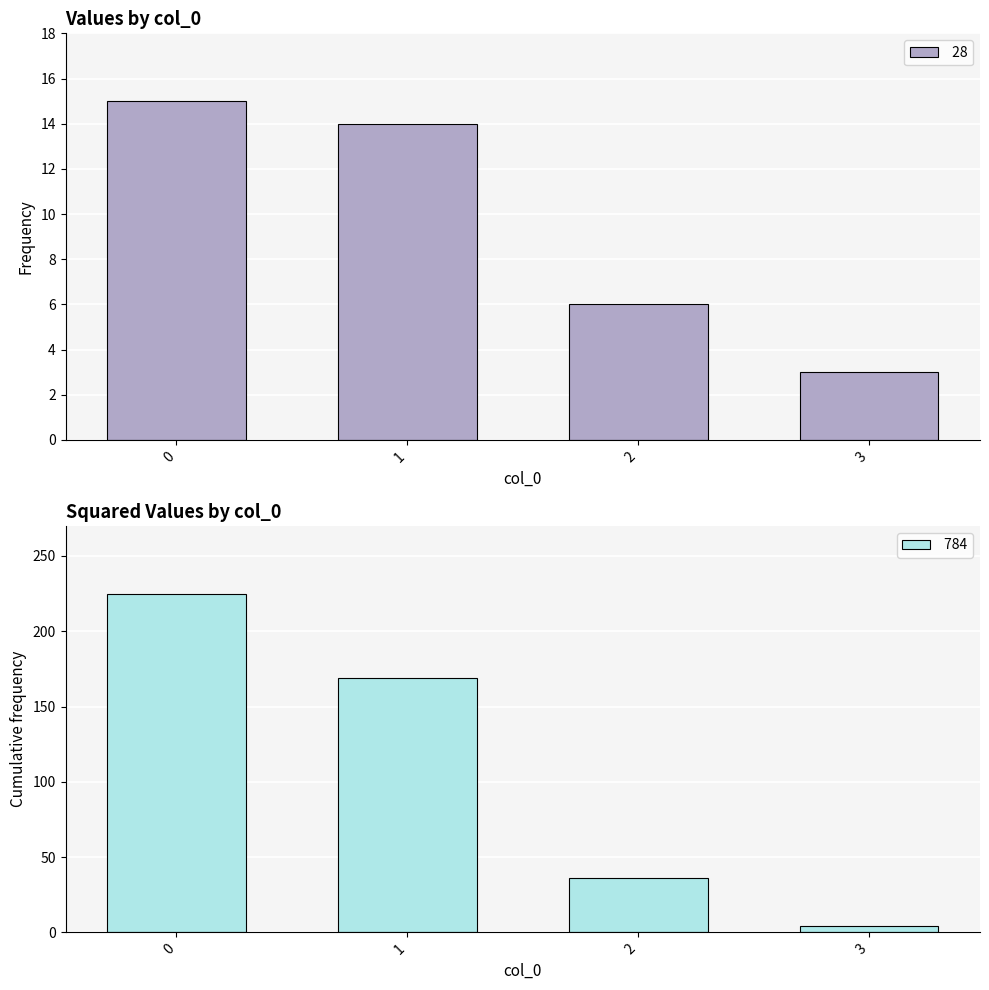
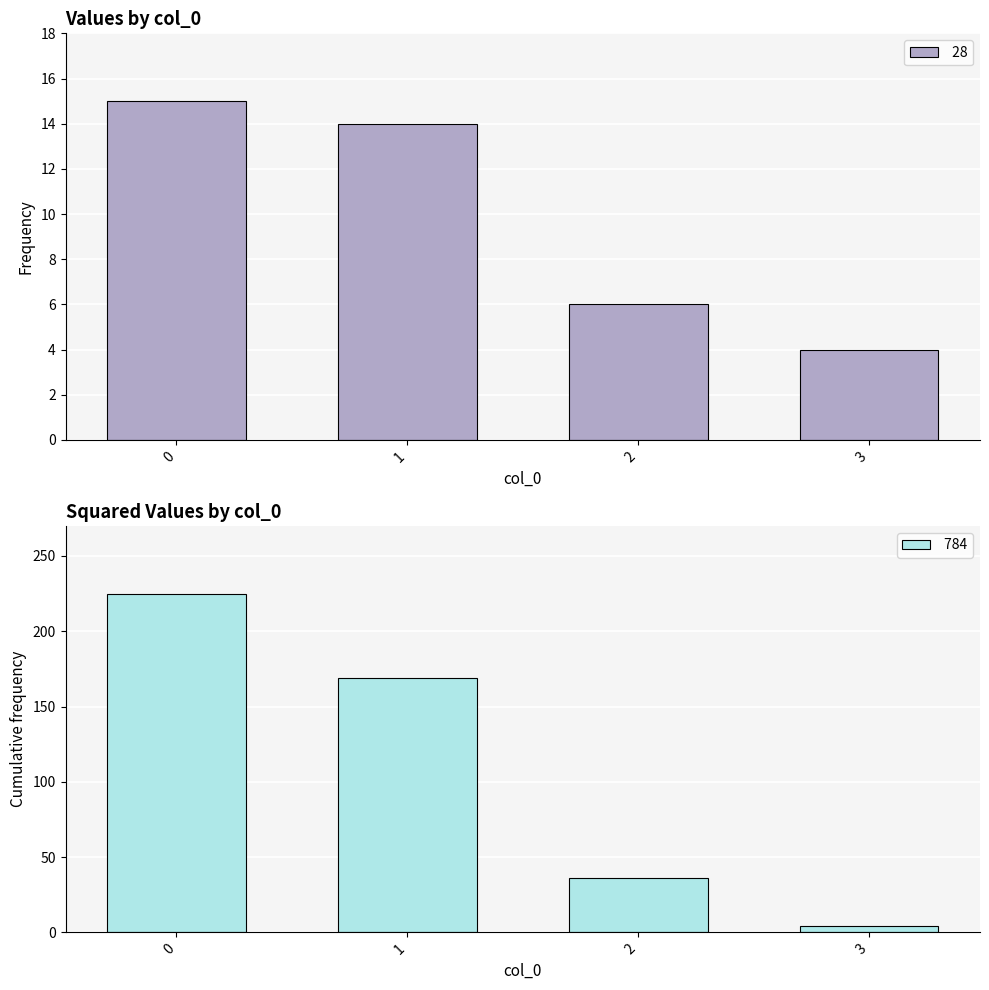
Values by col_0, 3: 3 -> 4
